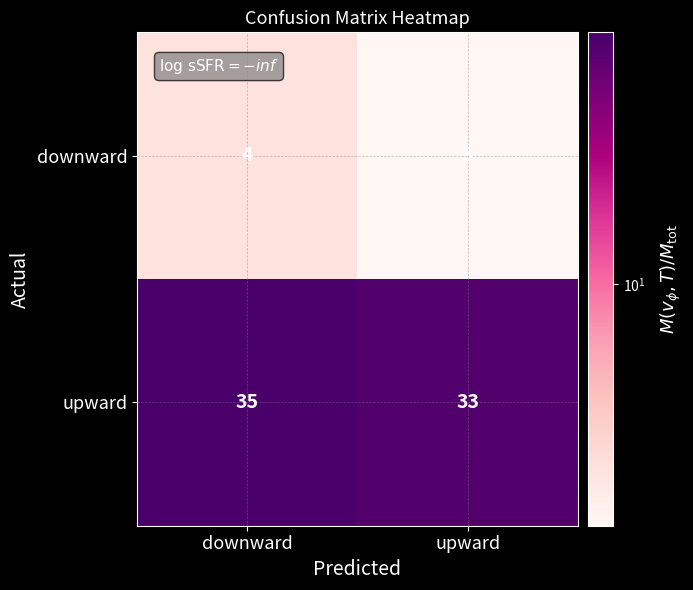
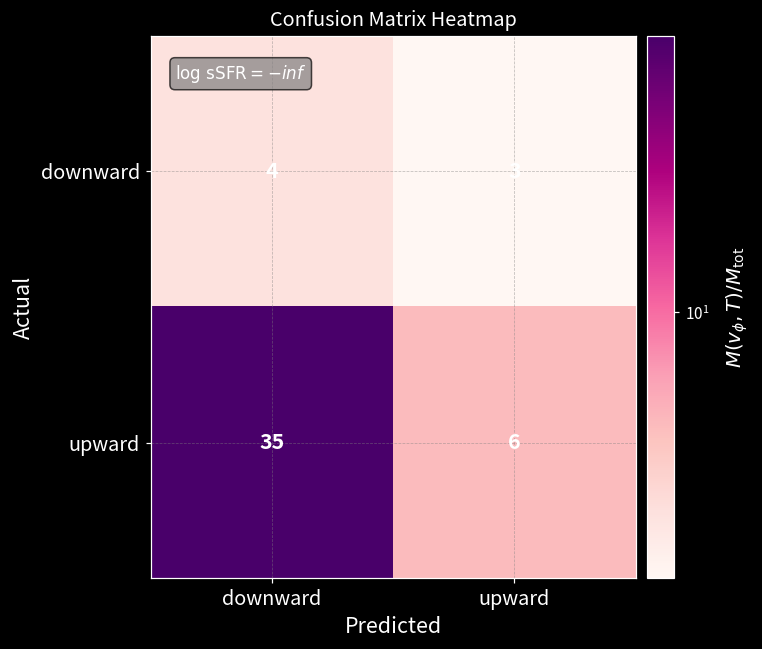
upward, upward: 33 -> 6
